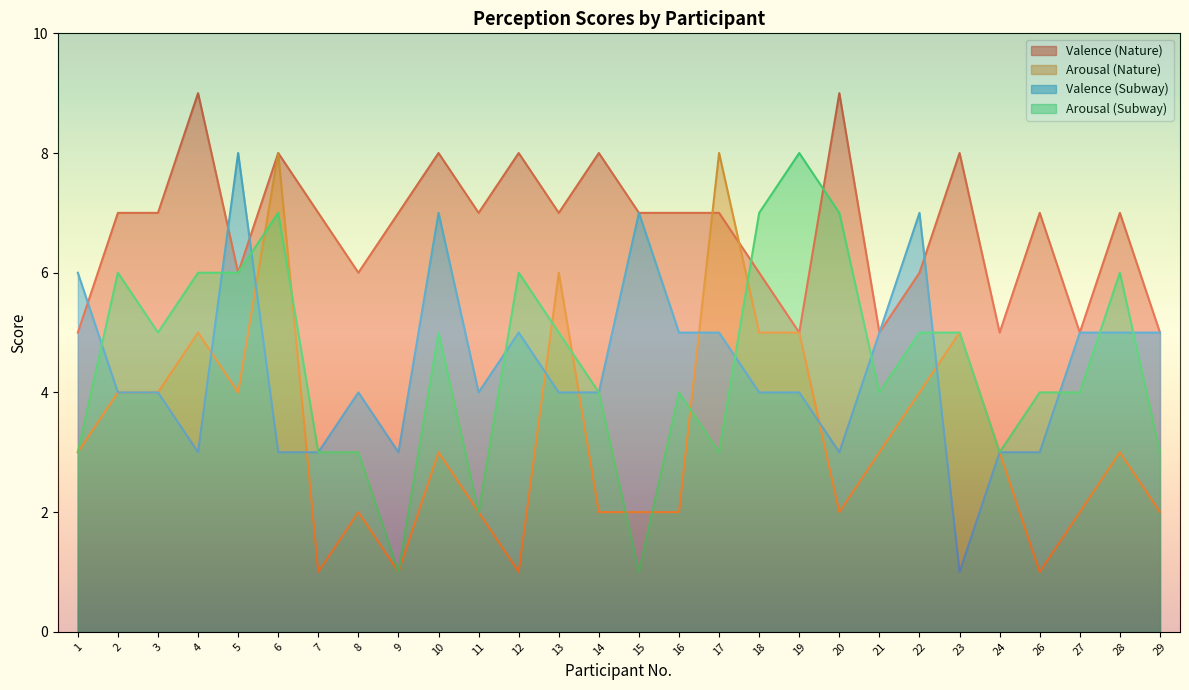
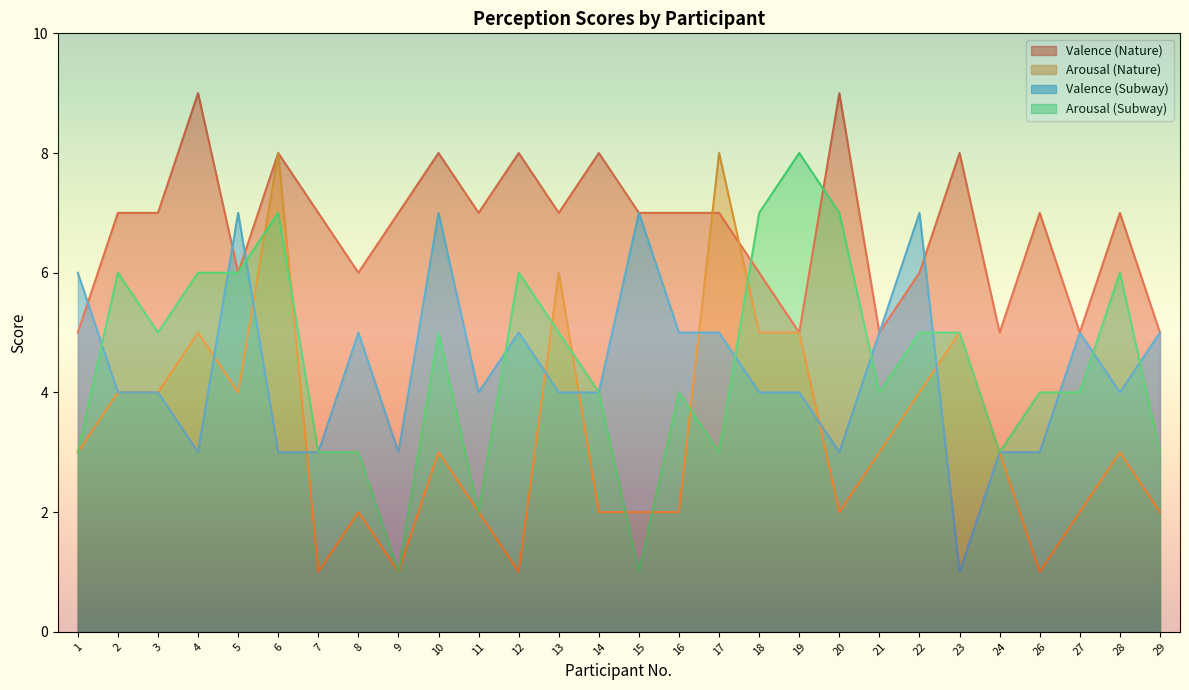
Valence (Subway), 5: 8 -> 7
Valence (Subway), 8: 4 -> 5
Valence (Subway), 28: 5 -> 4
